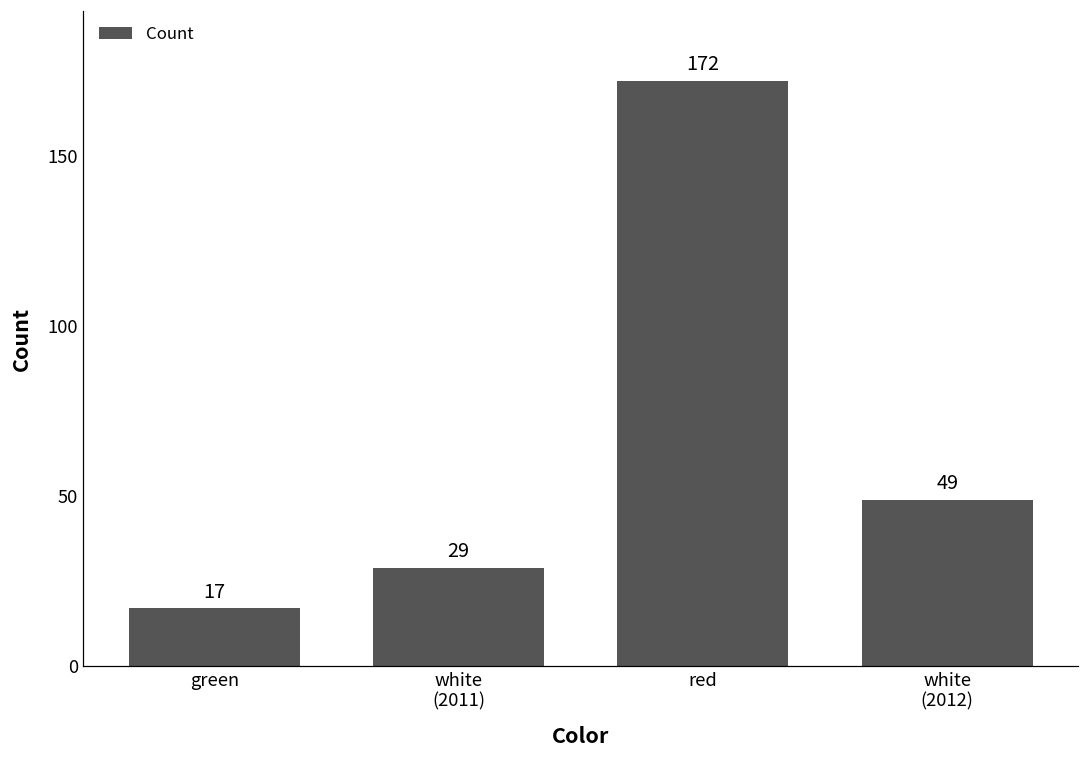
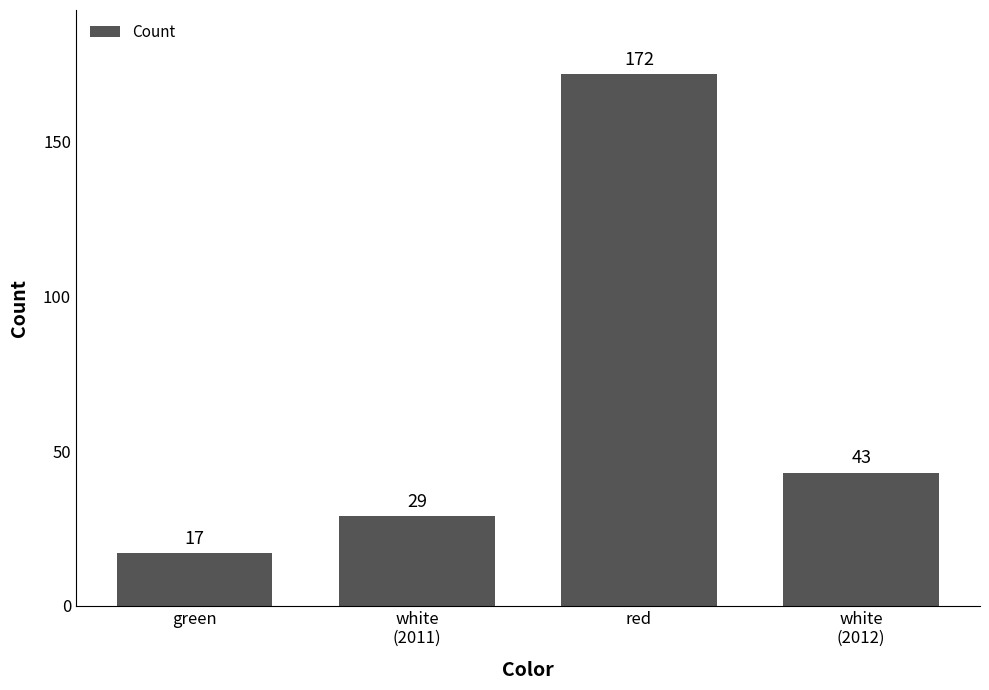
white (2012): 49 -> 43
